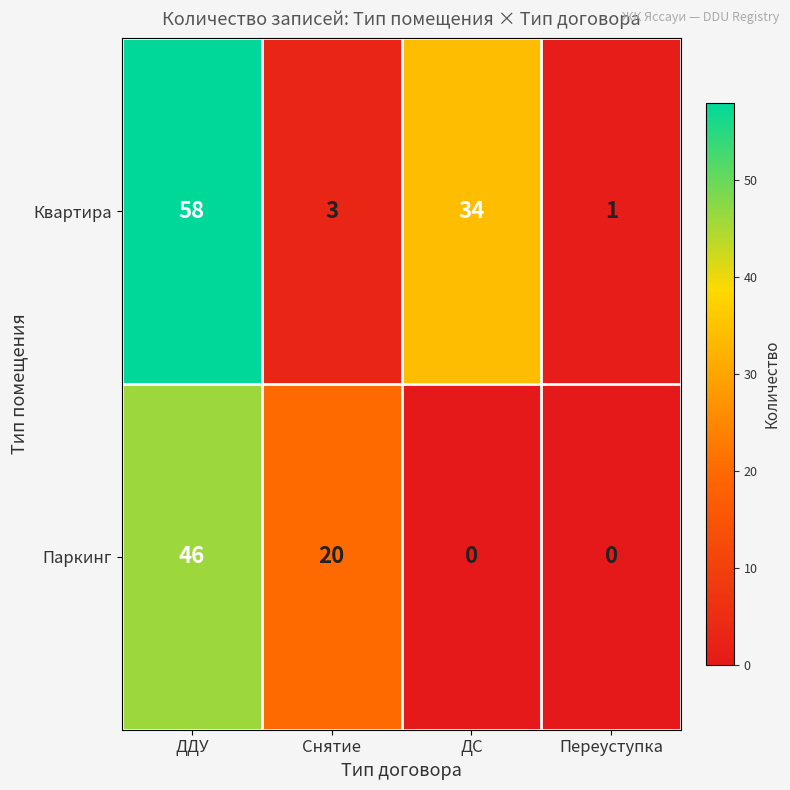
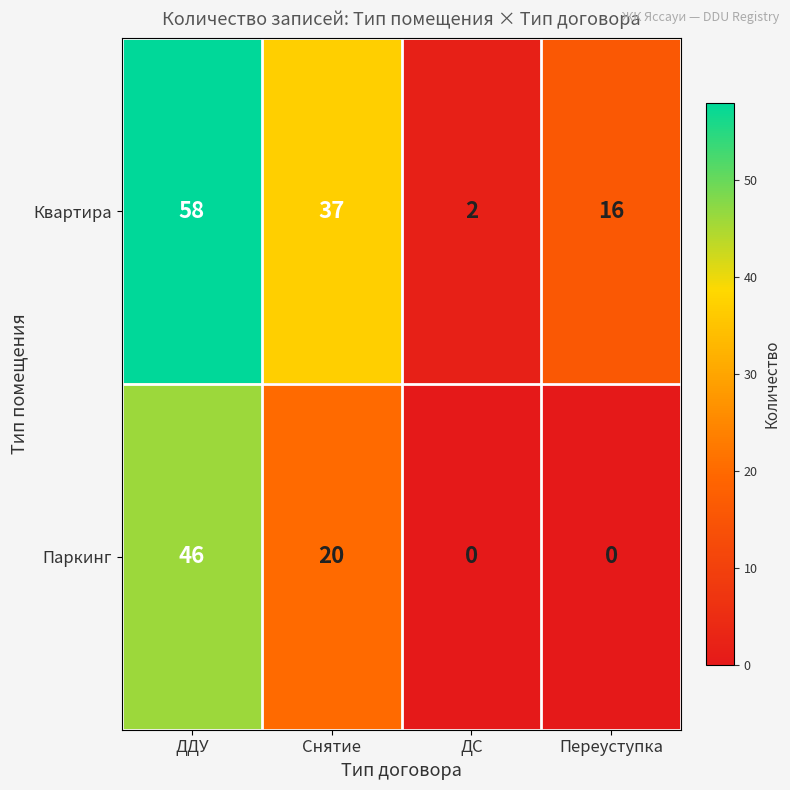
Квартира, Снятие: 3 -> 37
Квартира, ДС: 34 -> 2
Квартира, Переуступка: 1 -> 16
